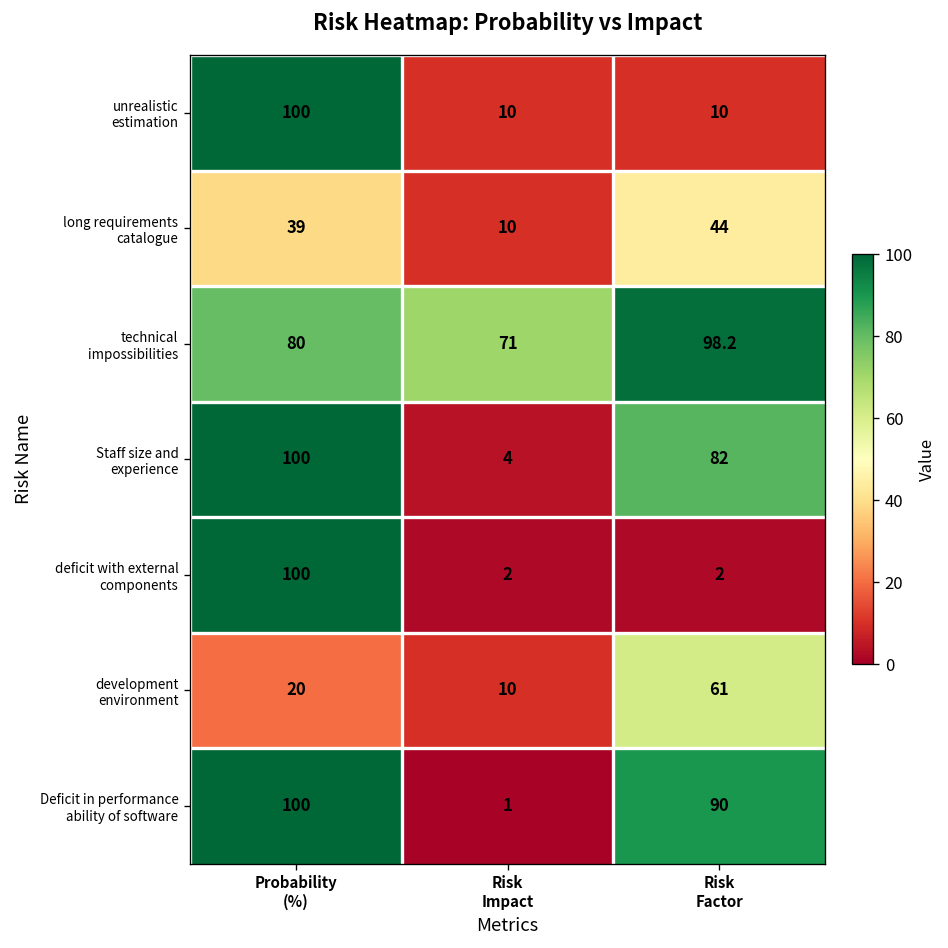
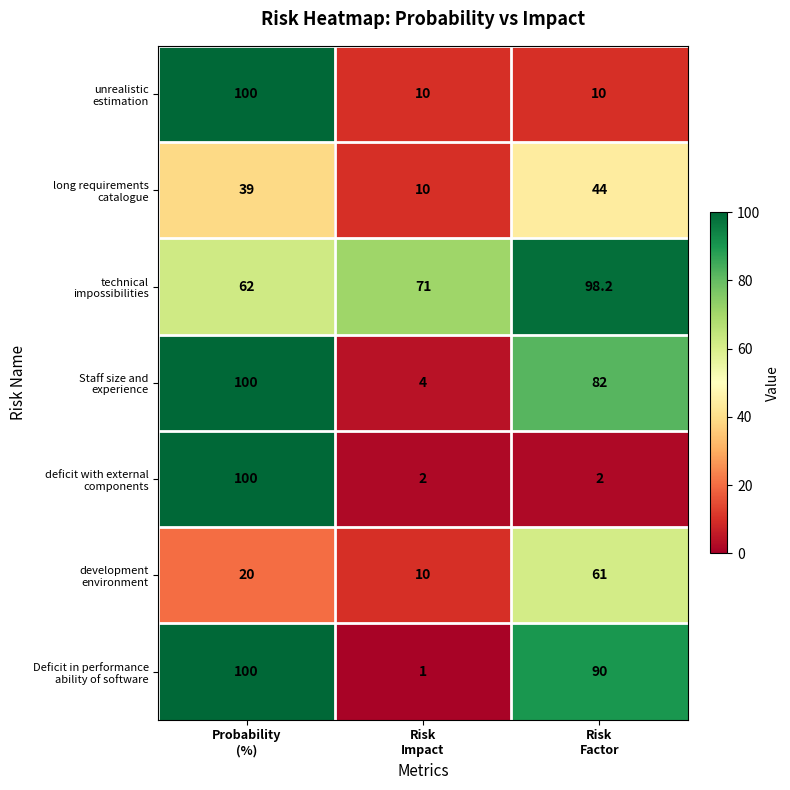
technical impossibilities, Probability (%): 80 -> 62
